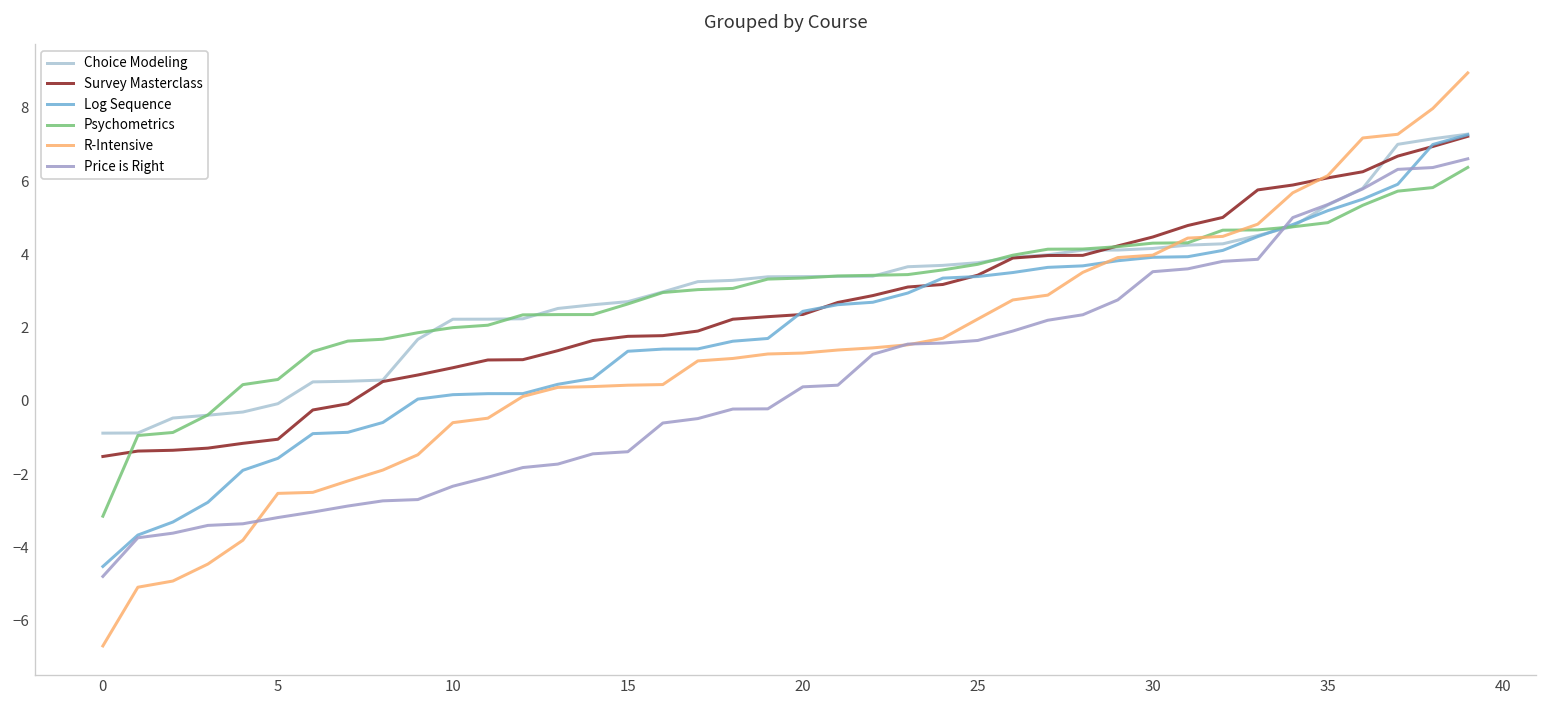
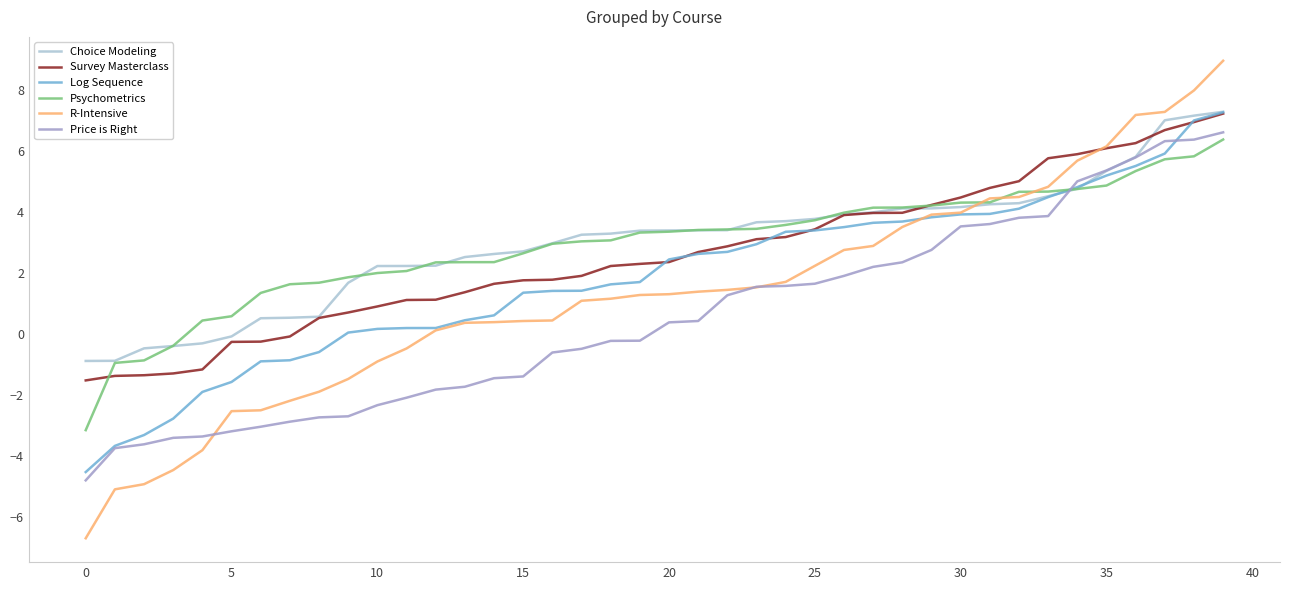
Survey Masterclass, 5: -1.0 -> -0.3
R-Intensive, 10: -0.6 -> -0.9
